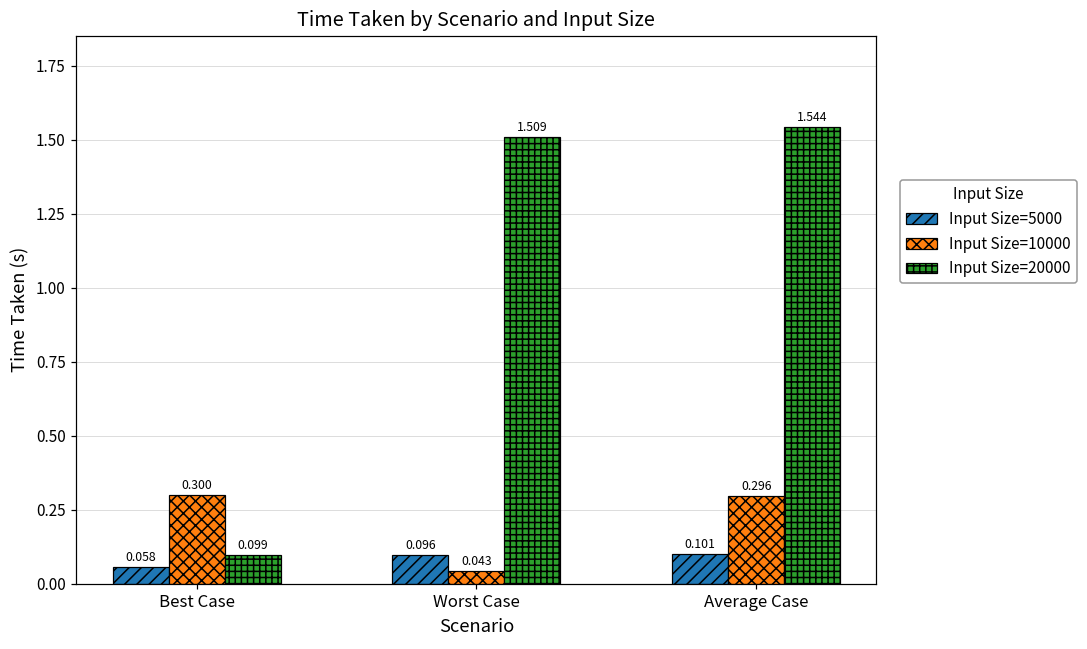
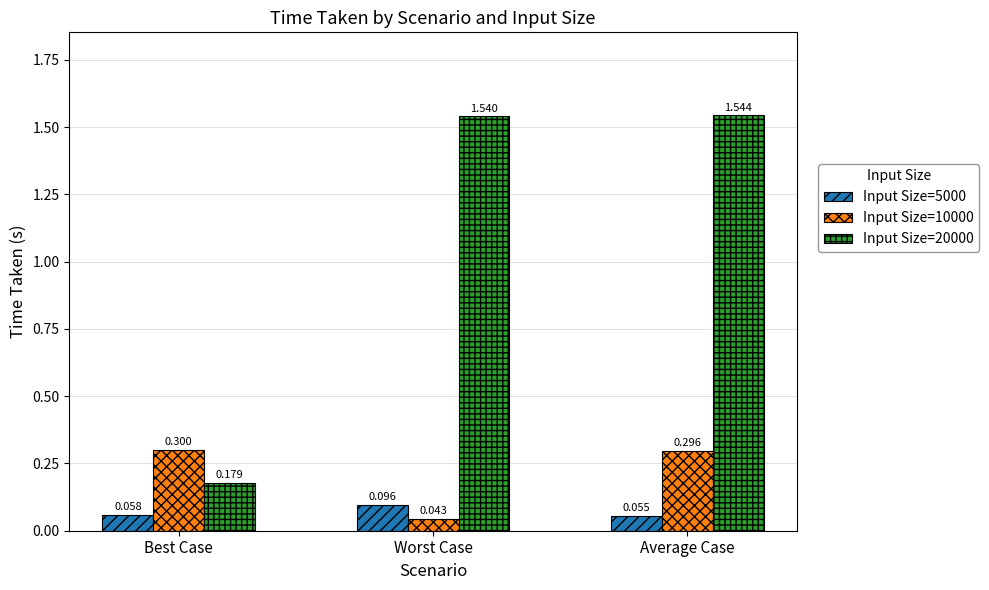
Input Size=20000, Best Case: 0.099 -> 0.179
Input Size=20000, Worst Case: 1.509 -> 1.540
Input Size=5000, Average Case: 0.101 -> 0.055
